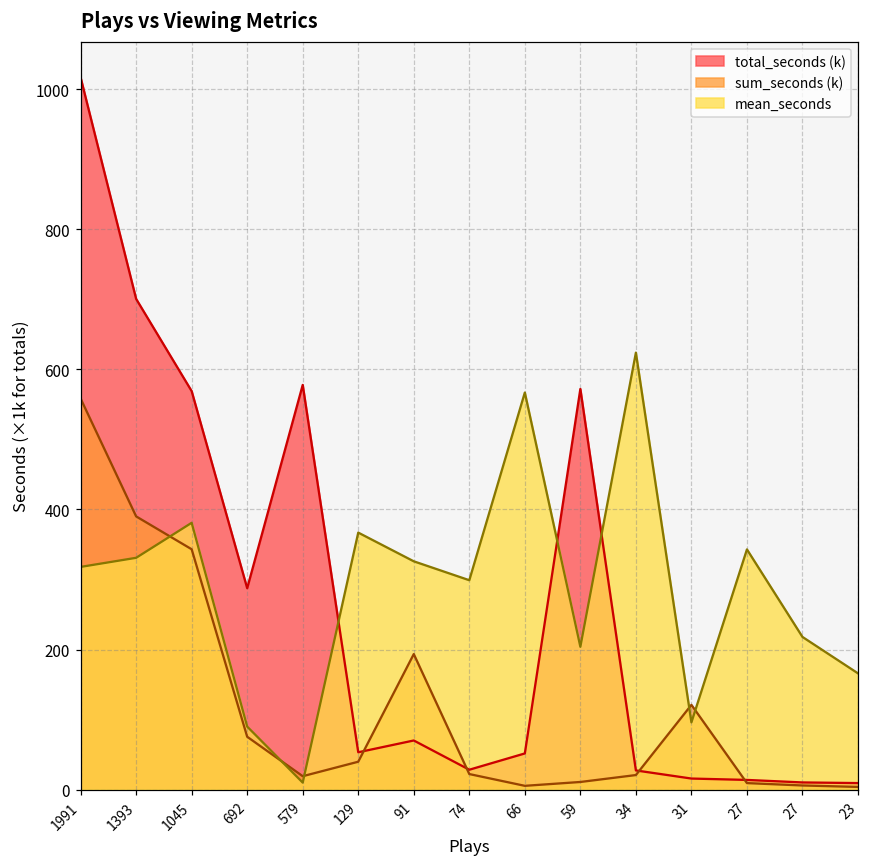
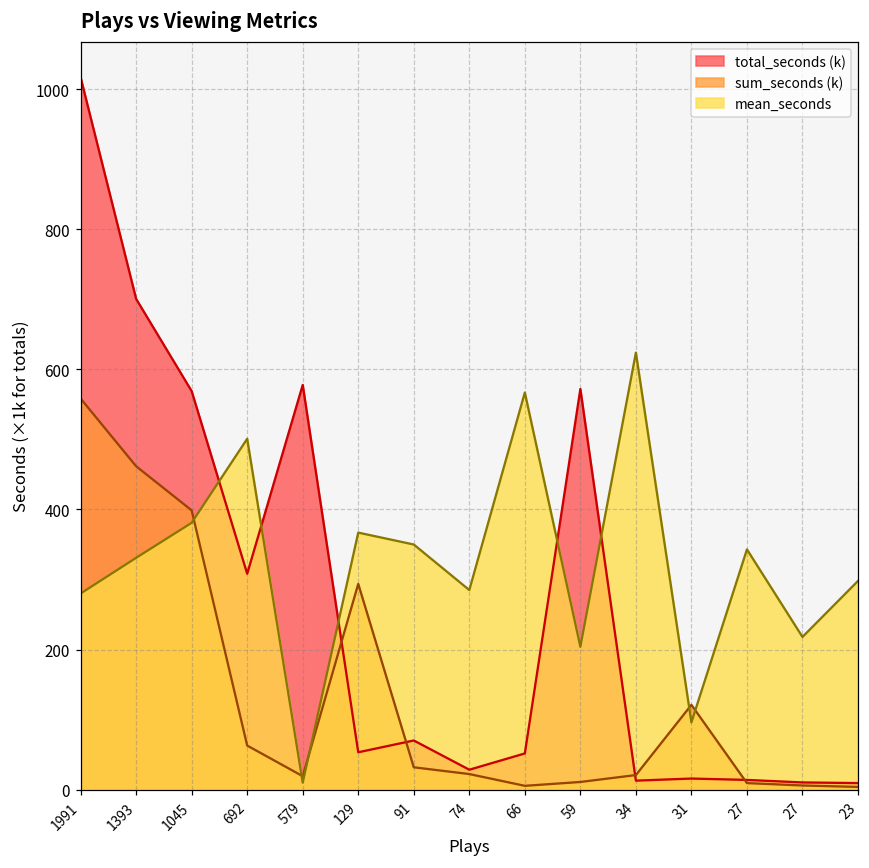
mean_seconds, 1991: 320 -> 280
sum_seconds (k), 1393: 390 -> 460
sum_seconds (k), 1045: 340 -> 400
total_seconds (k), 692: 290 -> 310
sum_seconds (k), 692: 80 -> 60
mean_seconds, 692: 90 -> 500
sum_seconds (k), 129: 40 -> 290
sum_seconds (k), 91: 190 -> 30
mean_seconds, 91: 330 -> 350
mean_seconds, 74: 300 -> 290
total_seconds (k), 34: 30 -> 10
mean_seconds, 23: 170 -> 300
